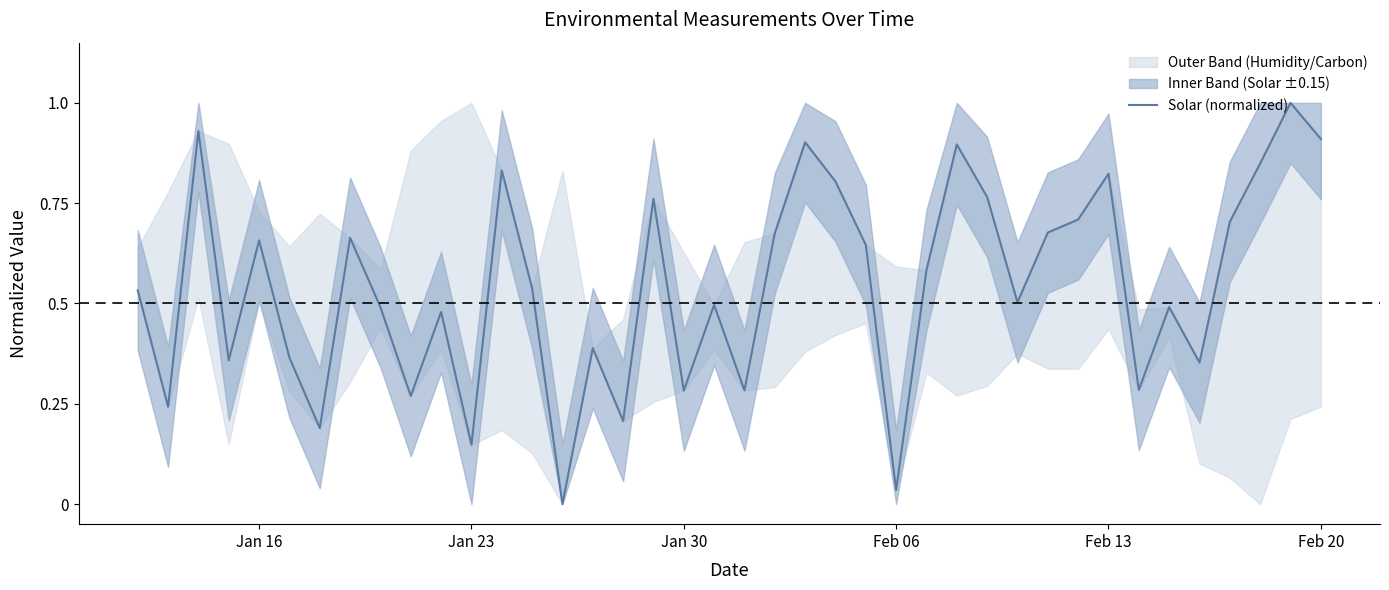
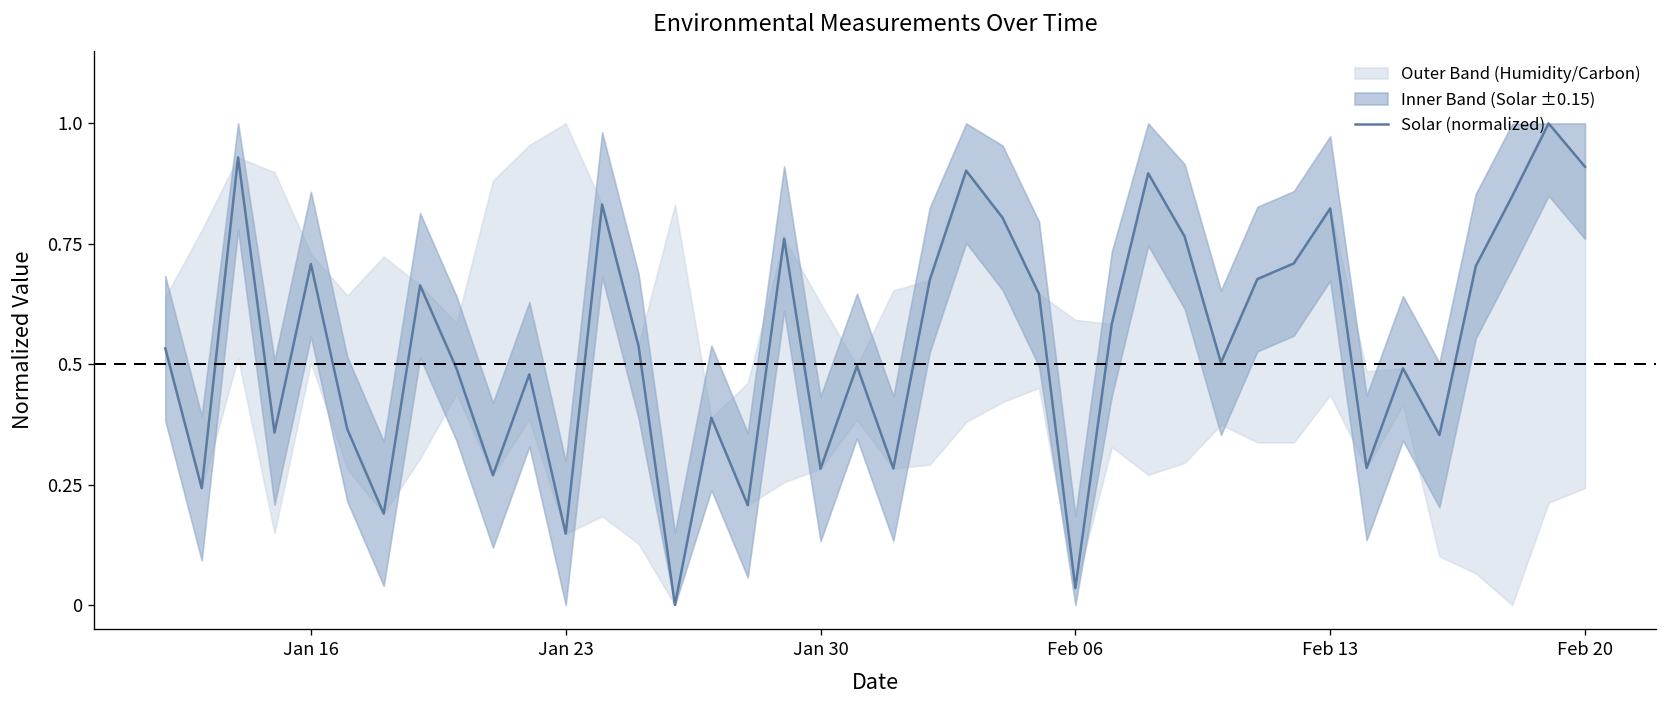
Solar (normalized), Jan 16: 0.66 -> 0.71
